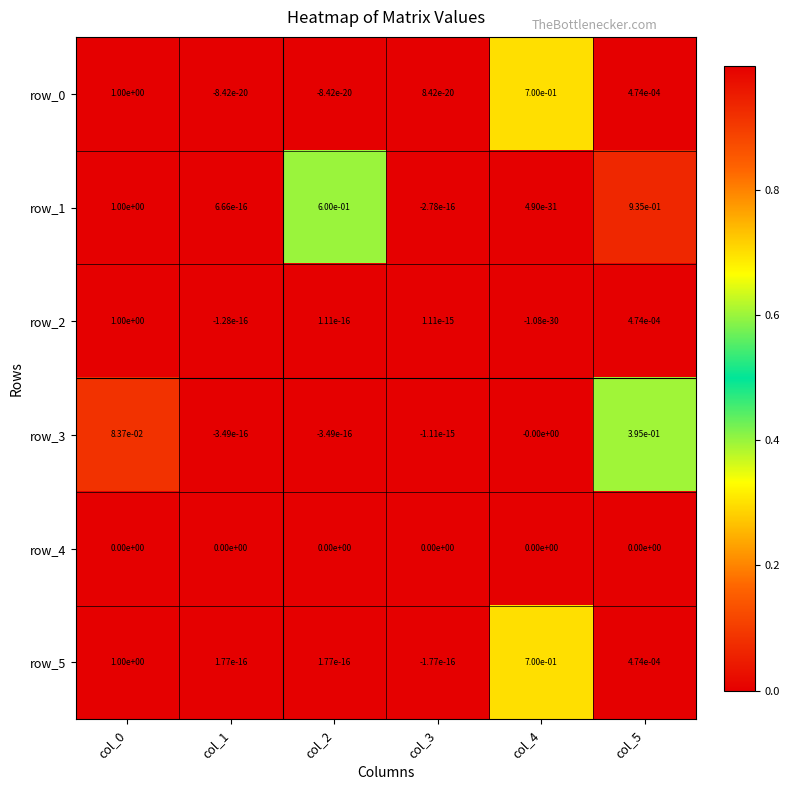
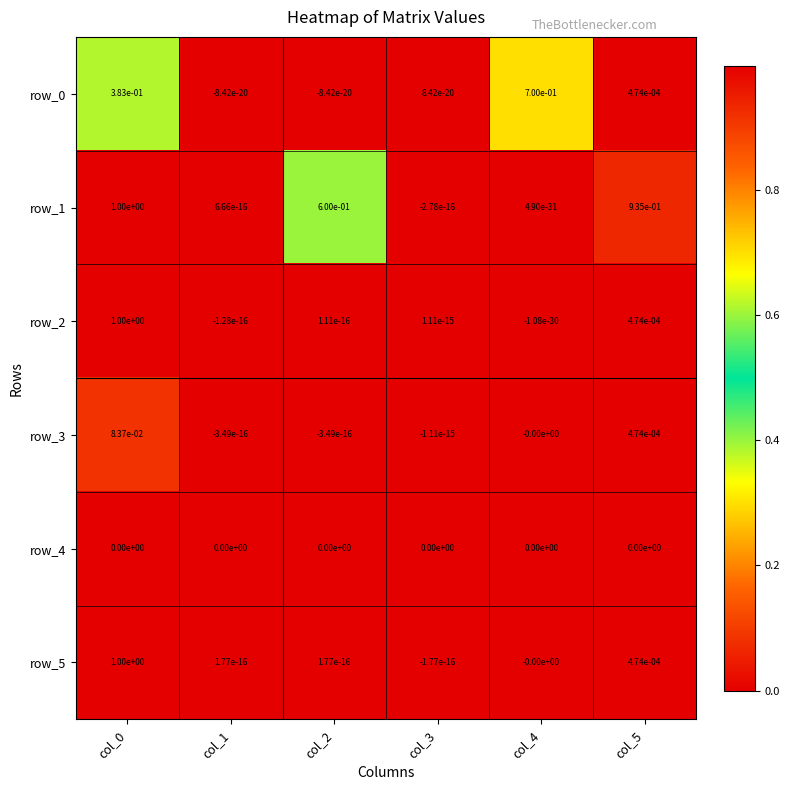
row_0, col_0: 1.00e+00 -> 3.83e-01
row_3, col_5: 3.95e-01 -> 4.74e-04
row_5, col_4: 7.00e-01 -> -0.00e+00
